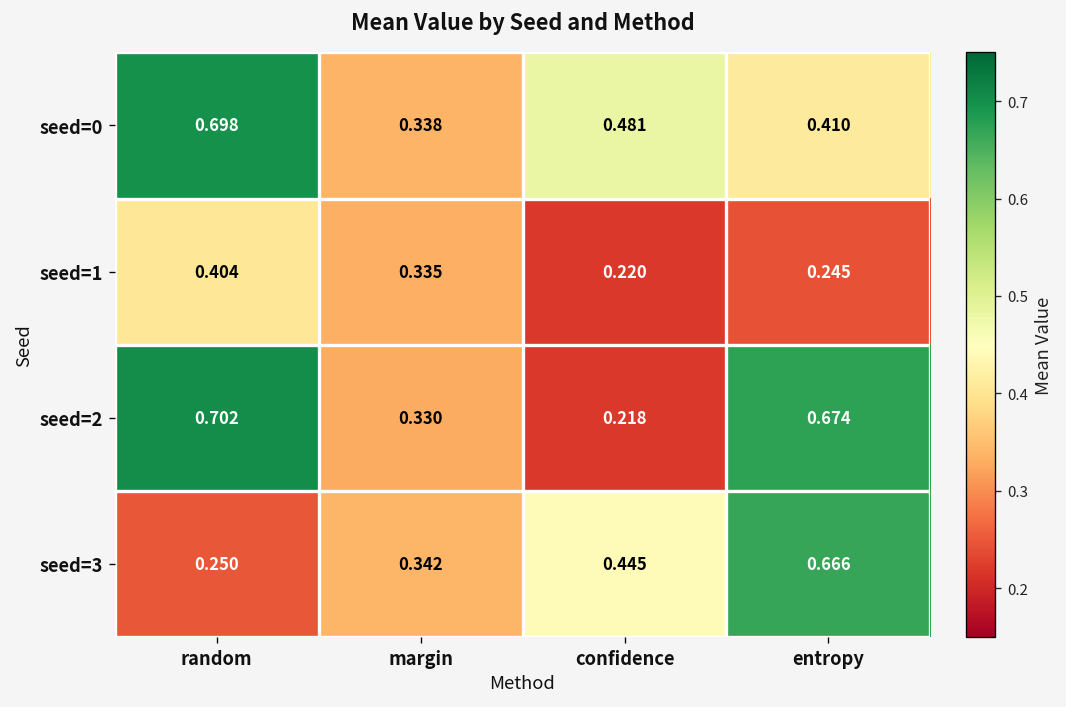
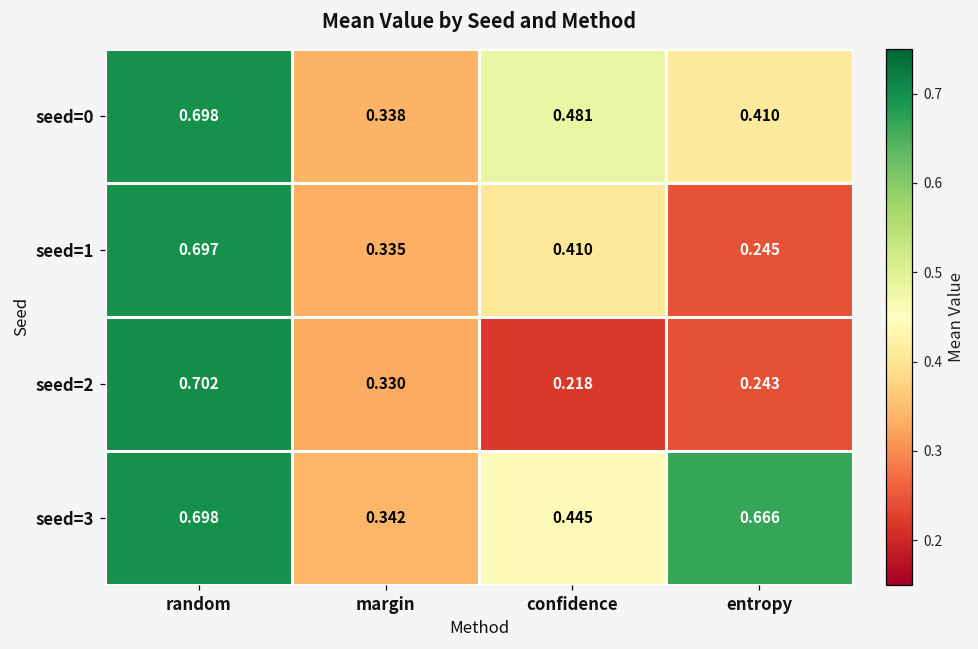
seed=1, random: 0.404 -> 0.697
seed=1, confidence: 0.220 -> 0.410
seed=2, entropy: 0.674 -> 0.243
seed=3, random: 0.250 -> 0.698
